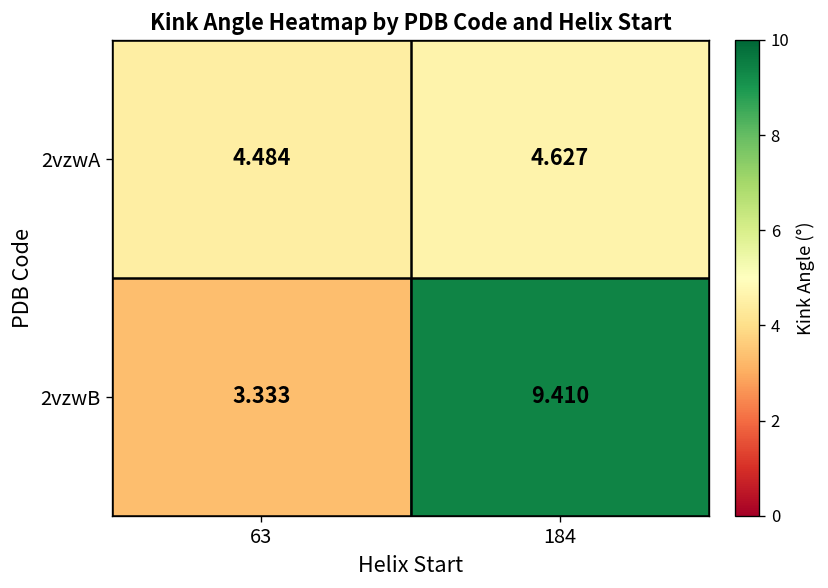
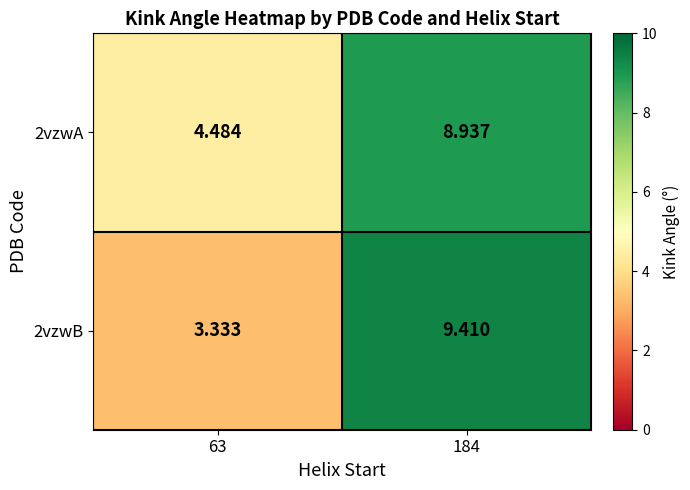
2vzwA, 184: 4.627 -> 8.937
